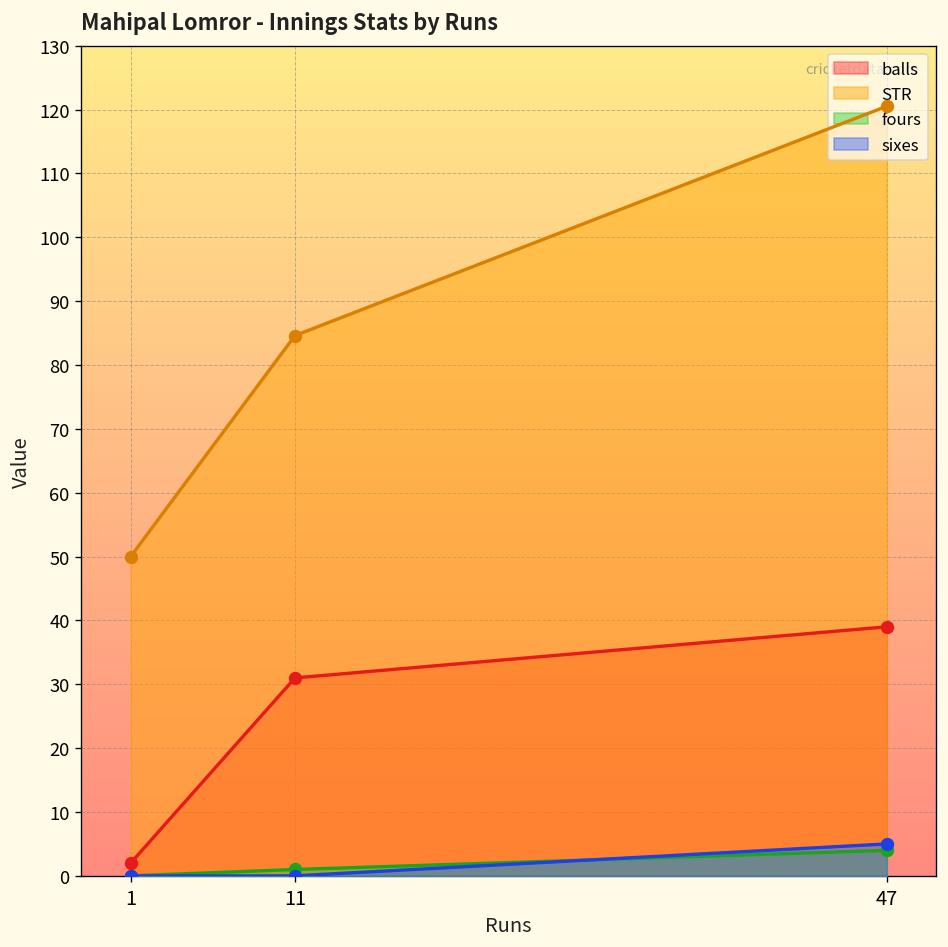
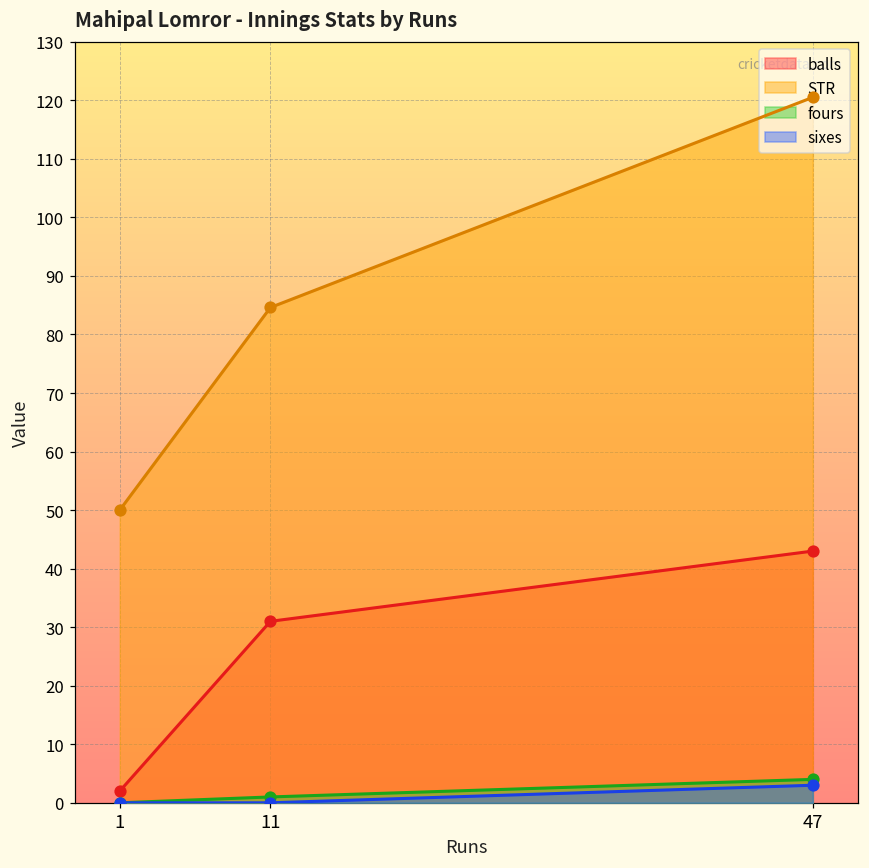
balls, 47: 39 -> 43
sixes, 47: 5 -> 3
